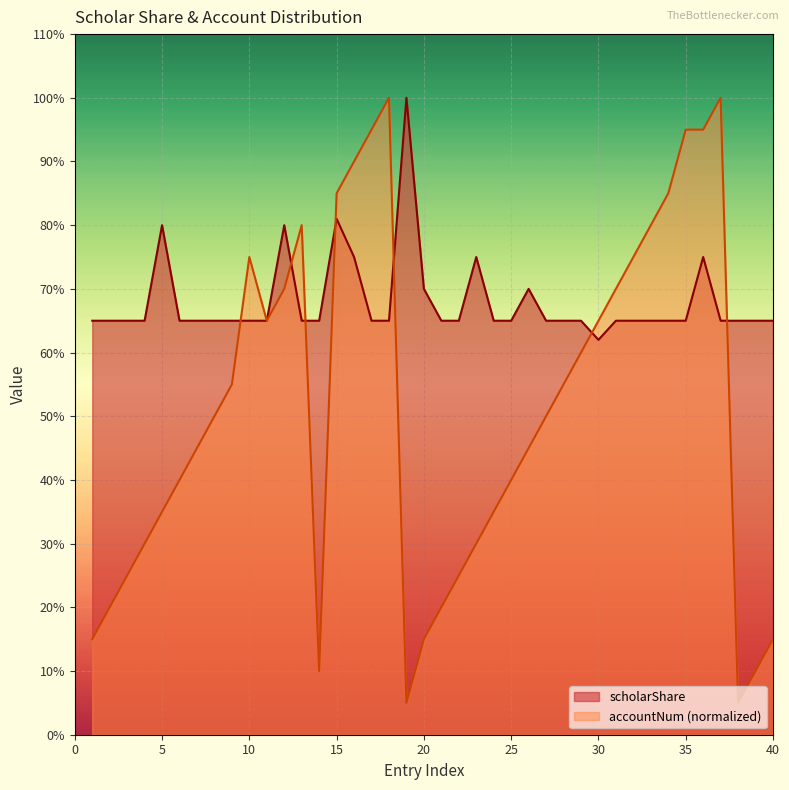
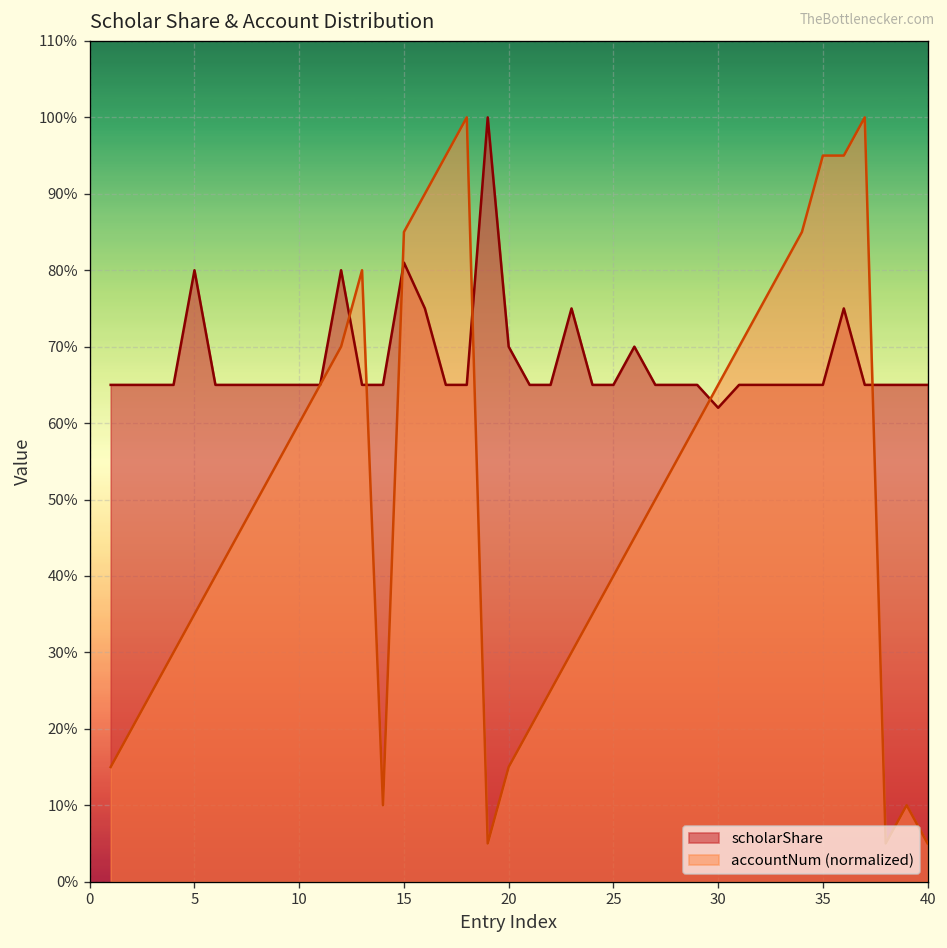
accountNum (normalized), 10: 75% -> 60%
accountNum (normalized), 40: 15% -> 5%
